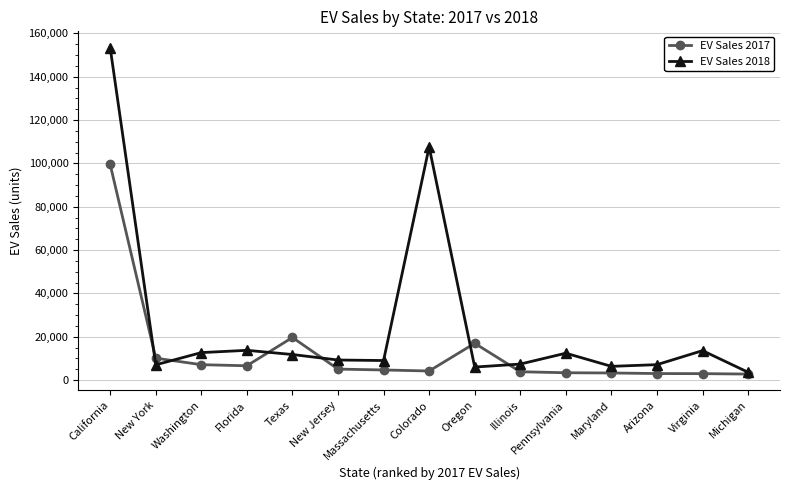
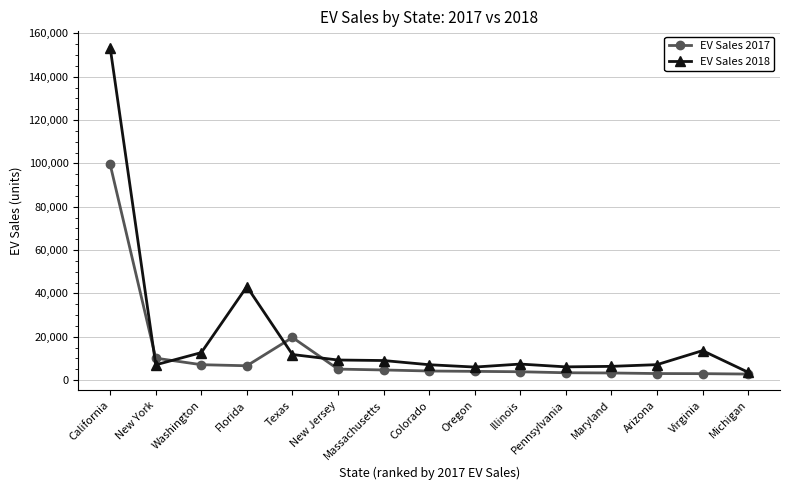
EV Sales 2018, Florida: 14,000 -> 43,000
EV Sales 2018, Colorado: 108,000 -> 7,000
EV Sales 2017, Oregon: 17,000 -> 4,000
EV Sales 2018, Pennsylvania: 12,000 -> 6,000
